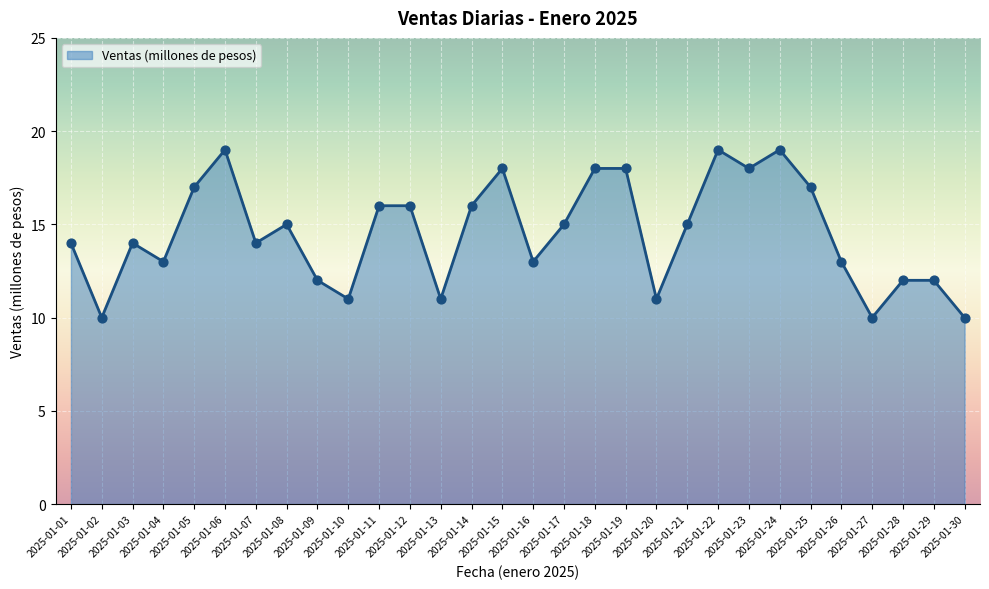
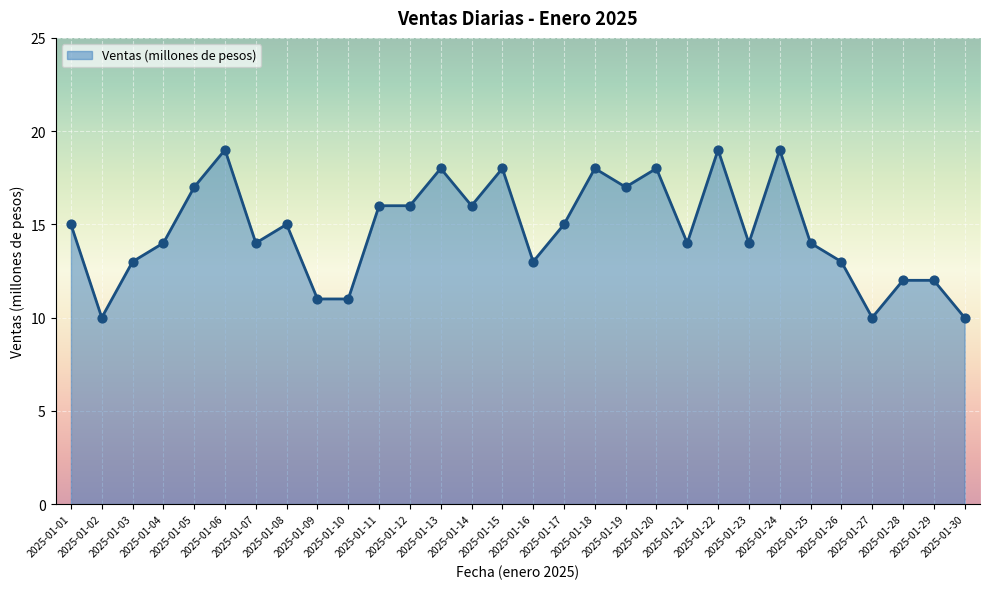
2025-01-01: 14 -> 15
2025-01-03: 14 -> 13
2025-01-04: 13 -> 14
2025-01-09: 12 -> 11
2025-01-13: 11 -> 18
2025-01-19: 18 -> 17
2025-01-20: 11 -> 18
2025-01-21: 15 -> 14
2025-01-23: 18 -> 14
2025-01-25: 17 -> 14
